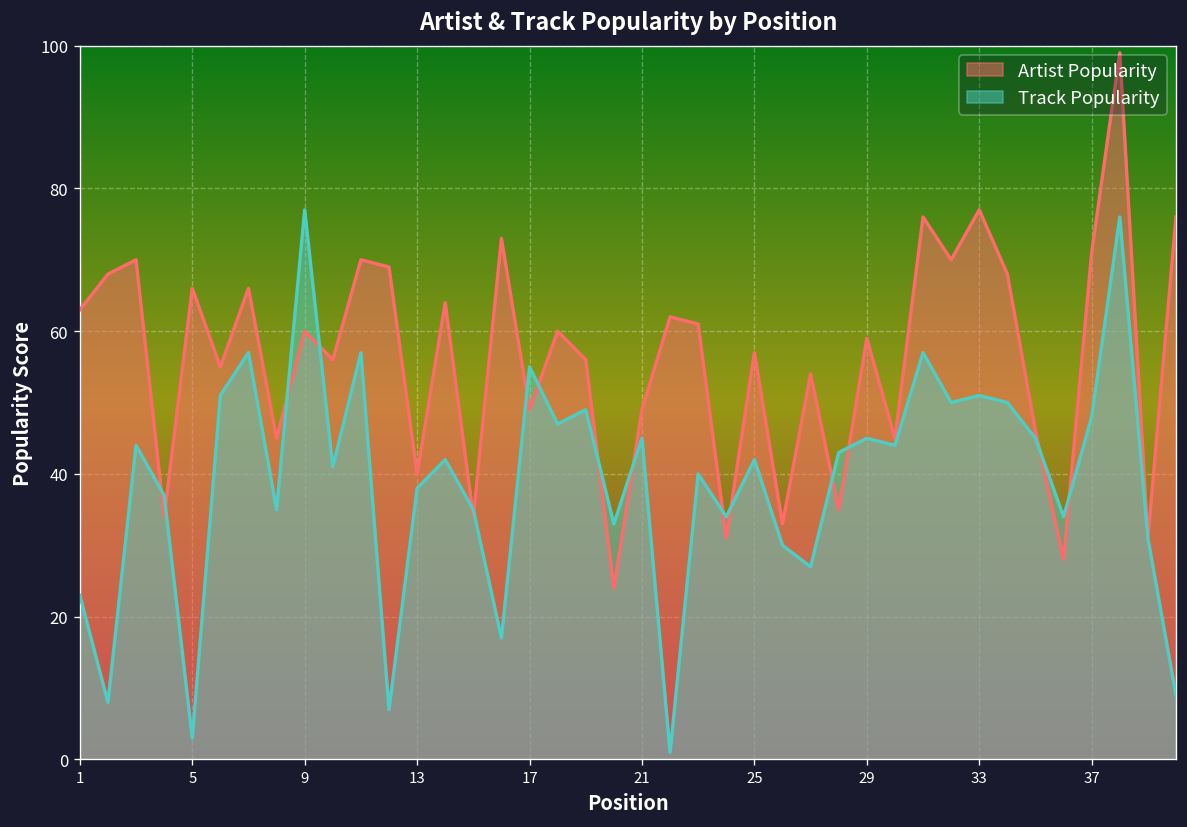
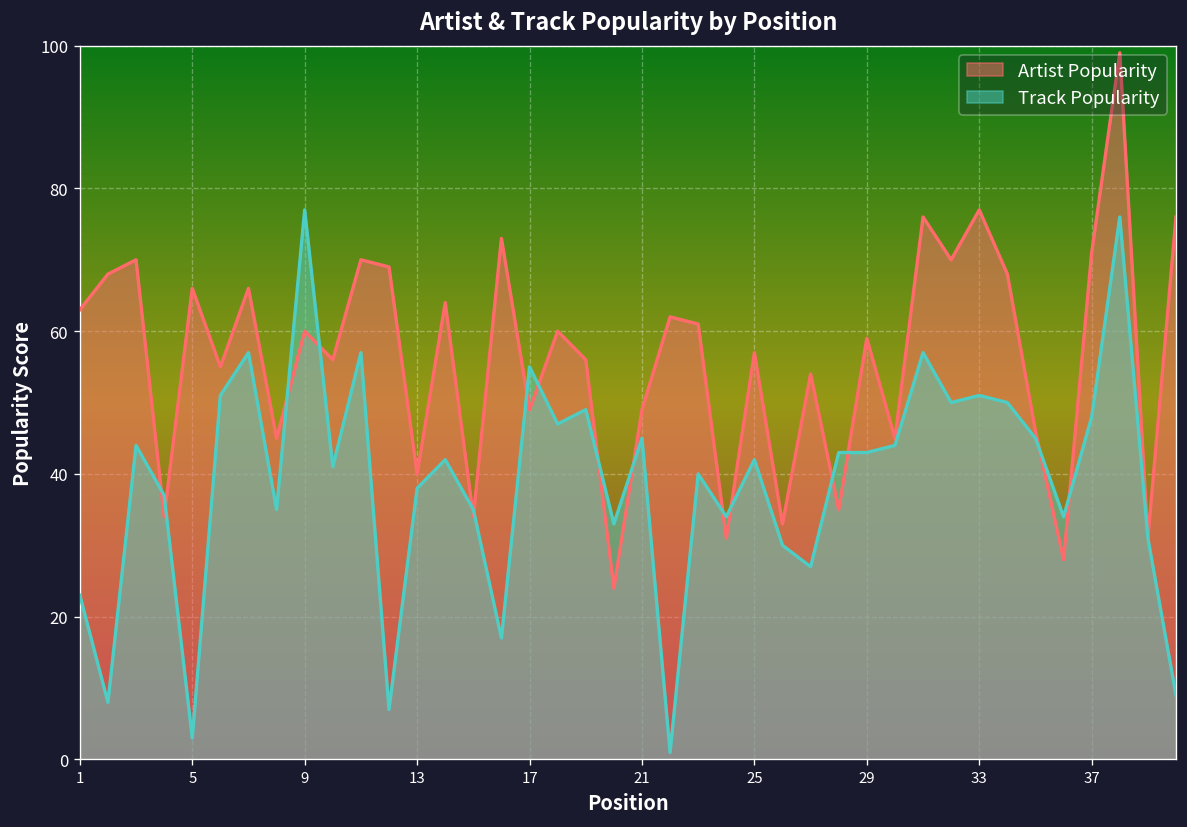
Track Popularity, 29: 45 -> 43
